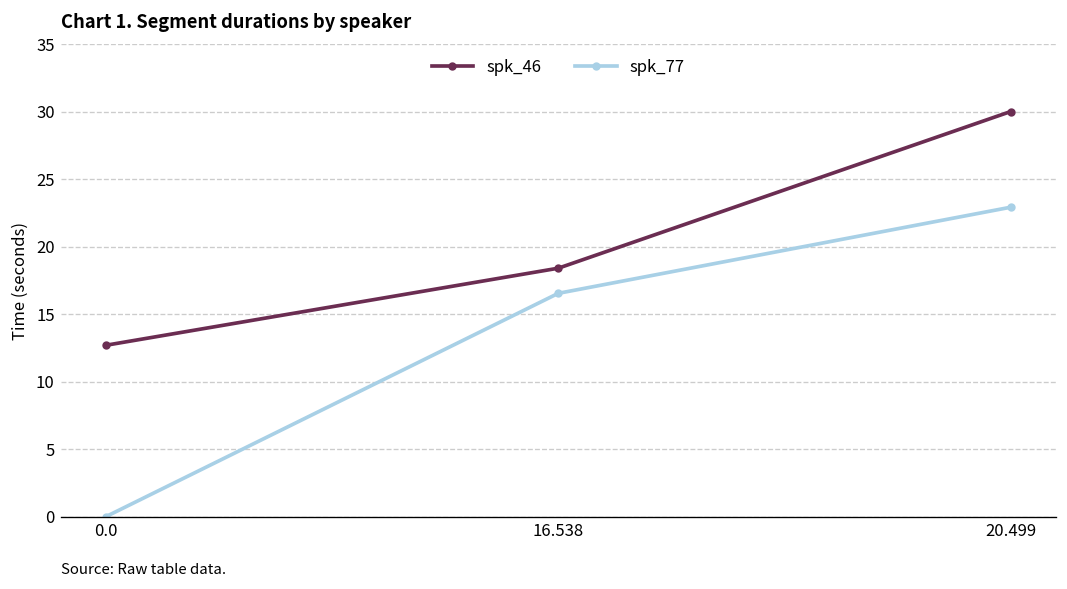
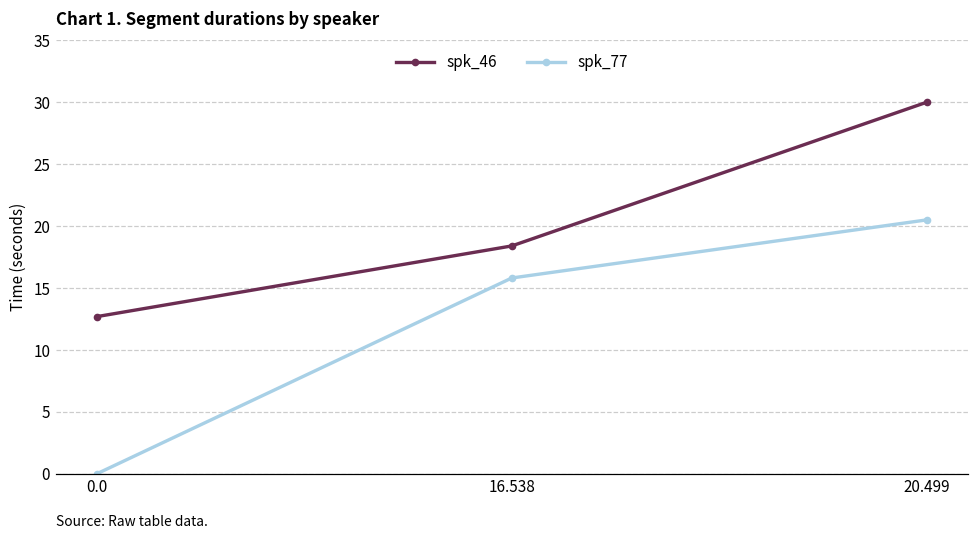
spk_77, 16.538: 16.5 -> 15.8
spk_77, 20.499: 22.9 -> 20.5
